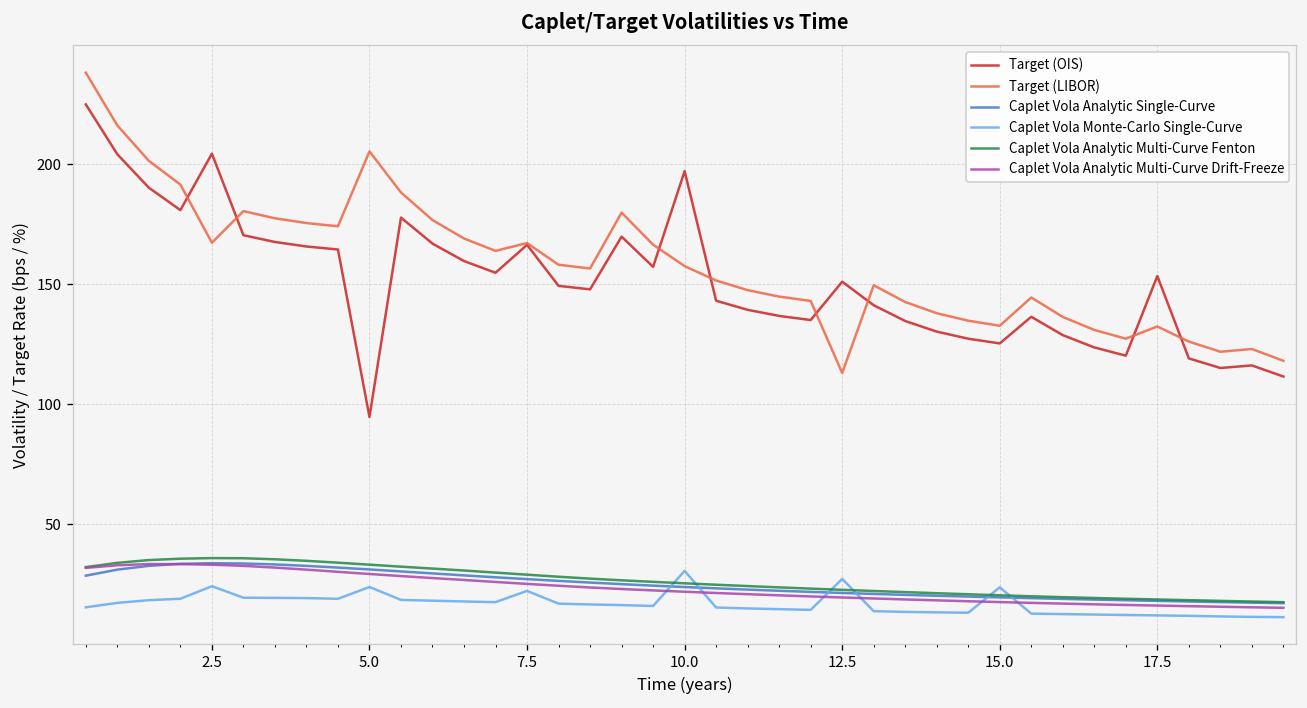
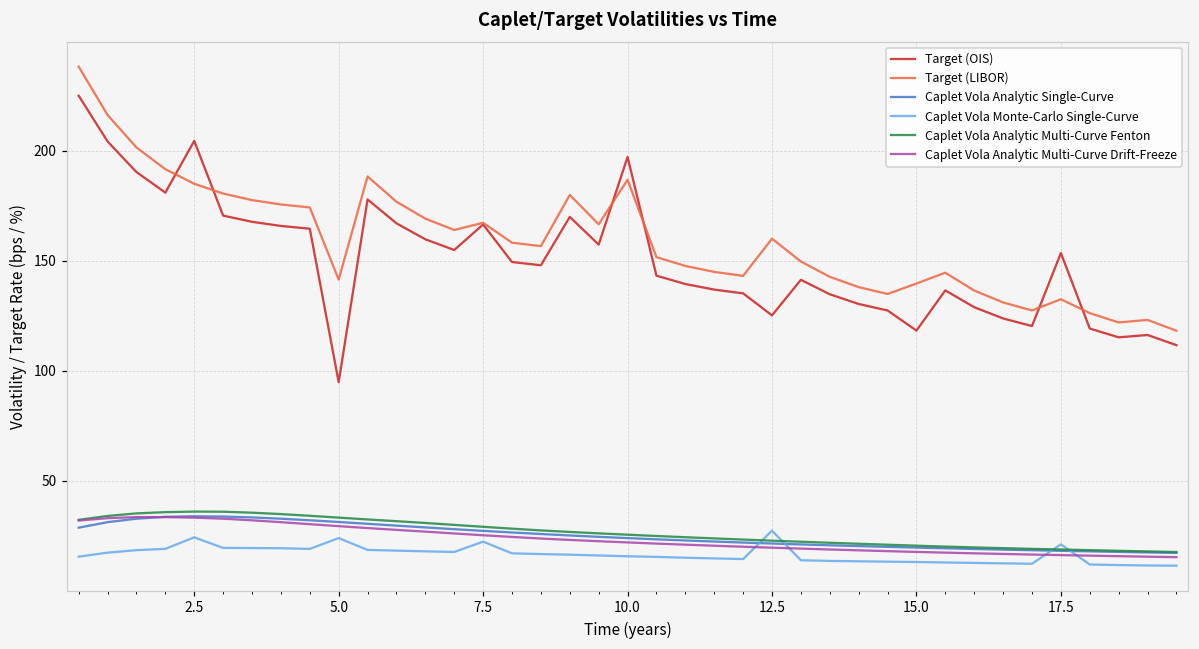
Target (LIBOR), 2.5: 167 -> 185
Target (LIBOR), 5.0: 205 -> 141
Target (LIBOR), 10.0: 158 -> 187
Caplet Vola Monte-Carlo Single-Curve, 10.0: 31 -> 16
Target (OIS), 12.5: 151 -> 125
Target (LIBOR), 12.5: 113 -> 160
Target (OIS), 15.0: 125 -> 118
Target (LIBOR), 15.0: 133 -> 140
Caplet Vola Monte-Carlo Single-Curve, 15.0: 24 -> 13
Caplet Vola Monte-Carlo Single-Curve, 17.5: 12 -> 21
